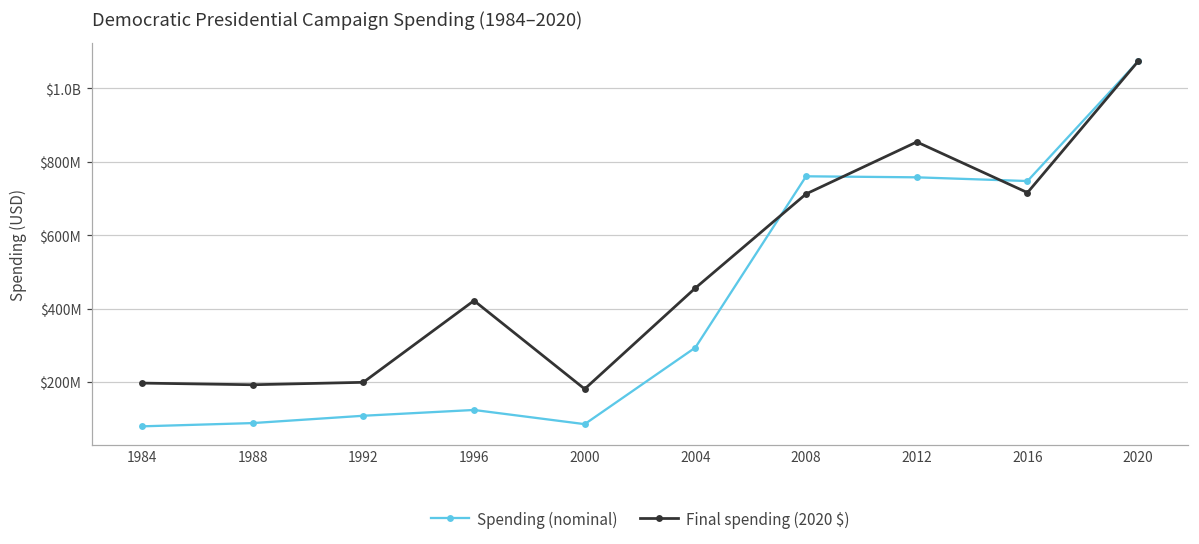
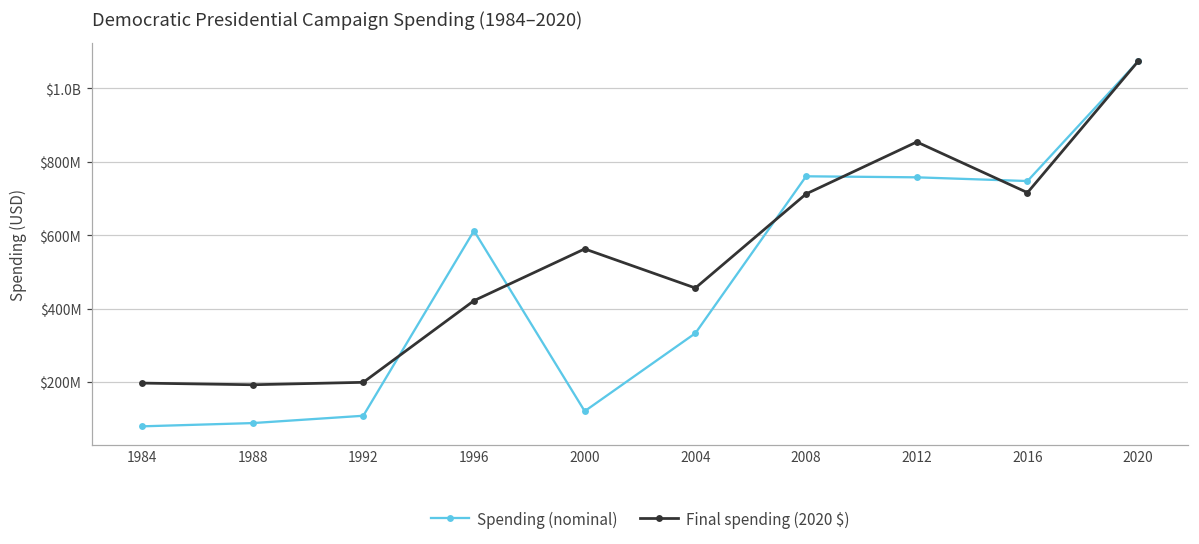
Spending (nominal), 1996: $120000000 -> $610000000
Spending (nominal), 2000: $90000000 -> $120000000
Final spending (2020 $), 2000: $180000000 -> $560000000
Spending (nominal), 2004: $290000000 -> $330000000
